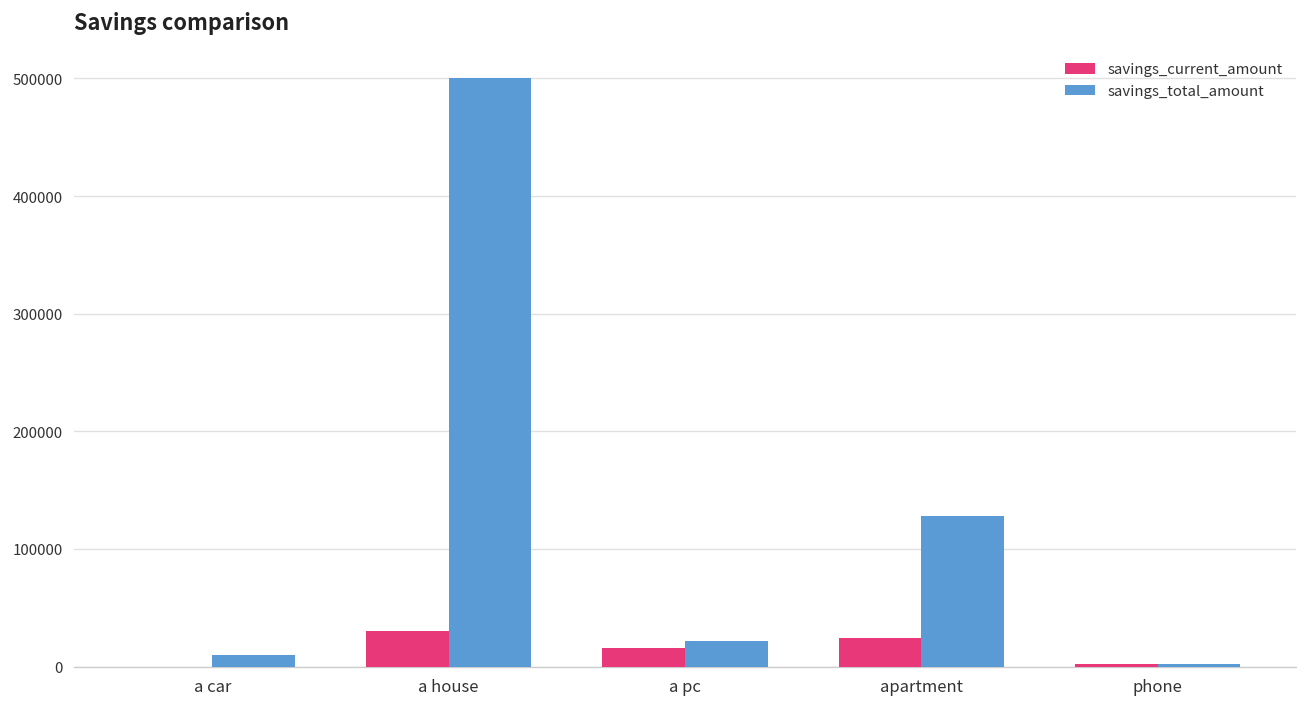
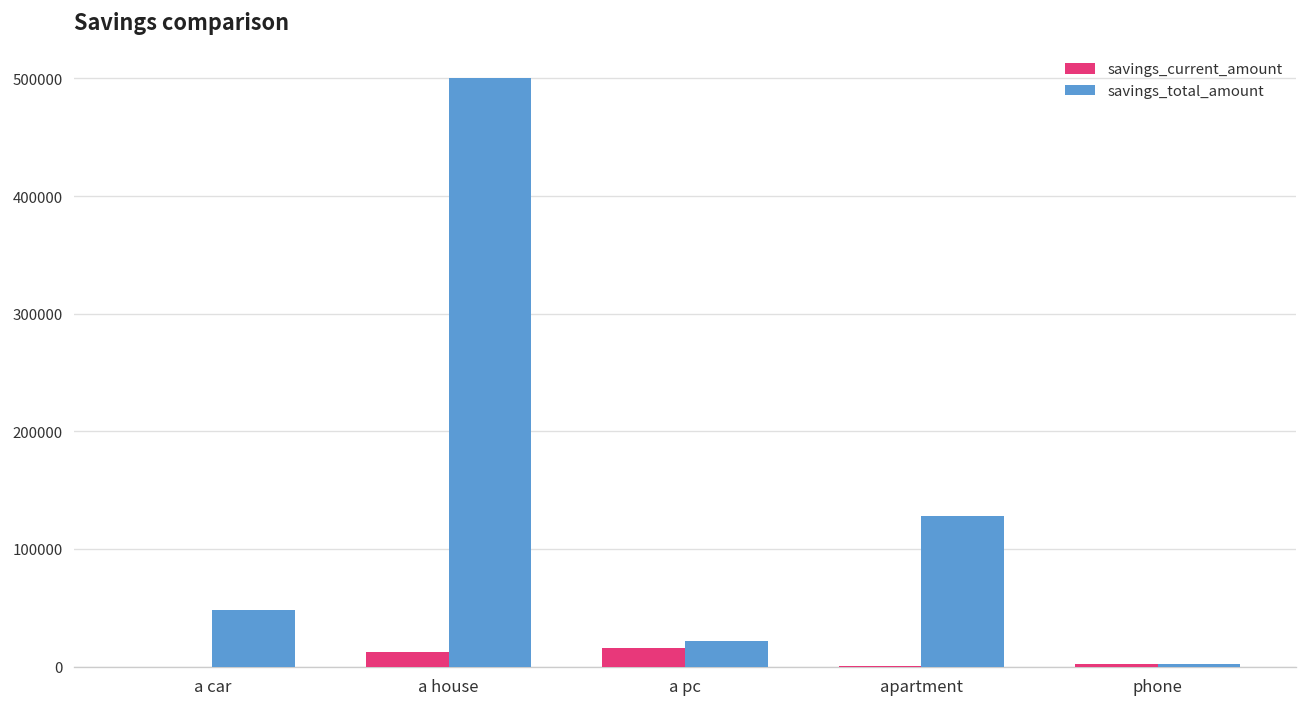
savings_total_amount, a car: 10000 -> 50000
savings_current_amount, a house: 30000 -> 10000
savings_current_amount, apartment: 20000 -> 0
